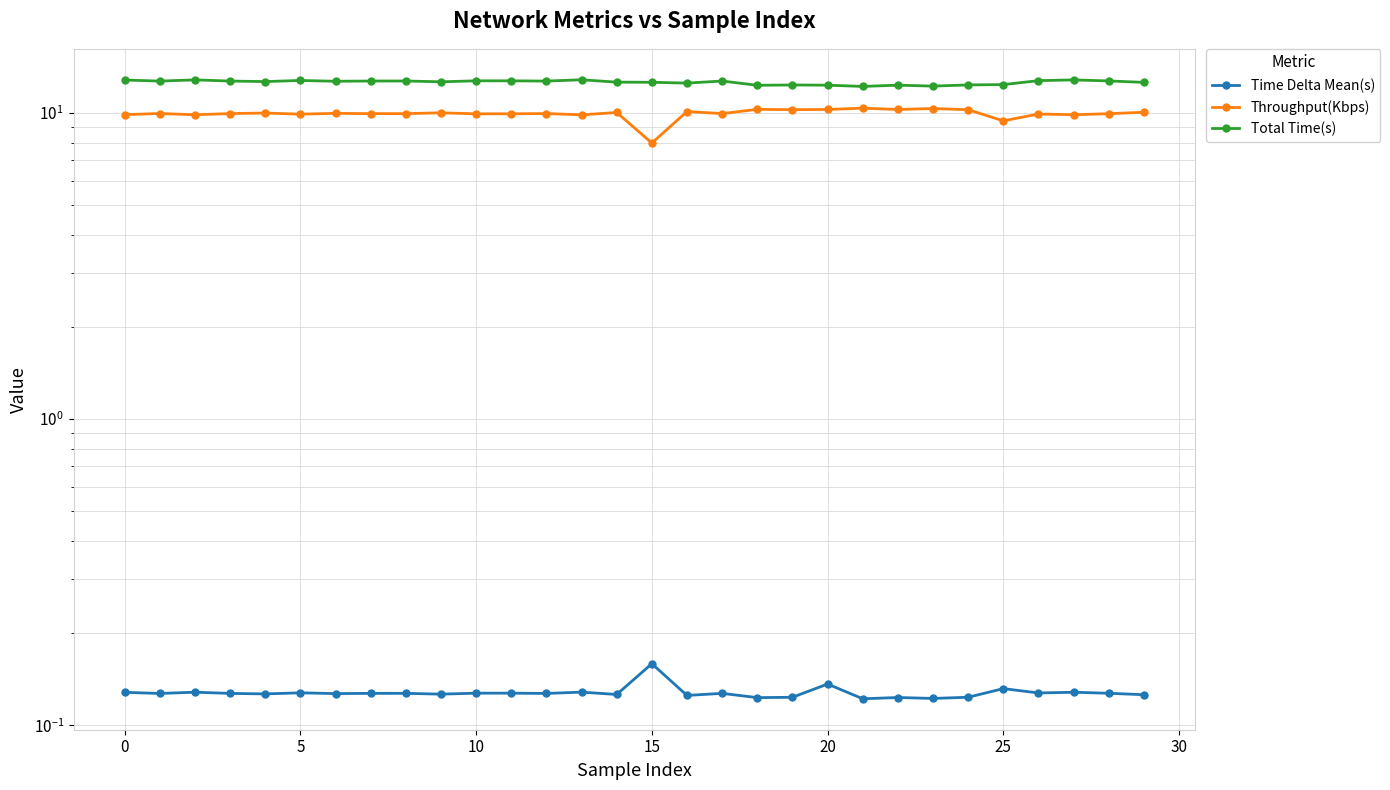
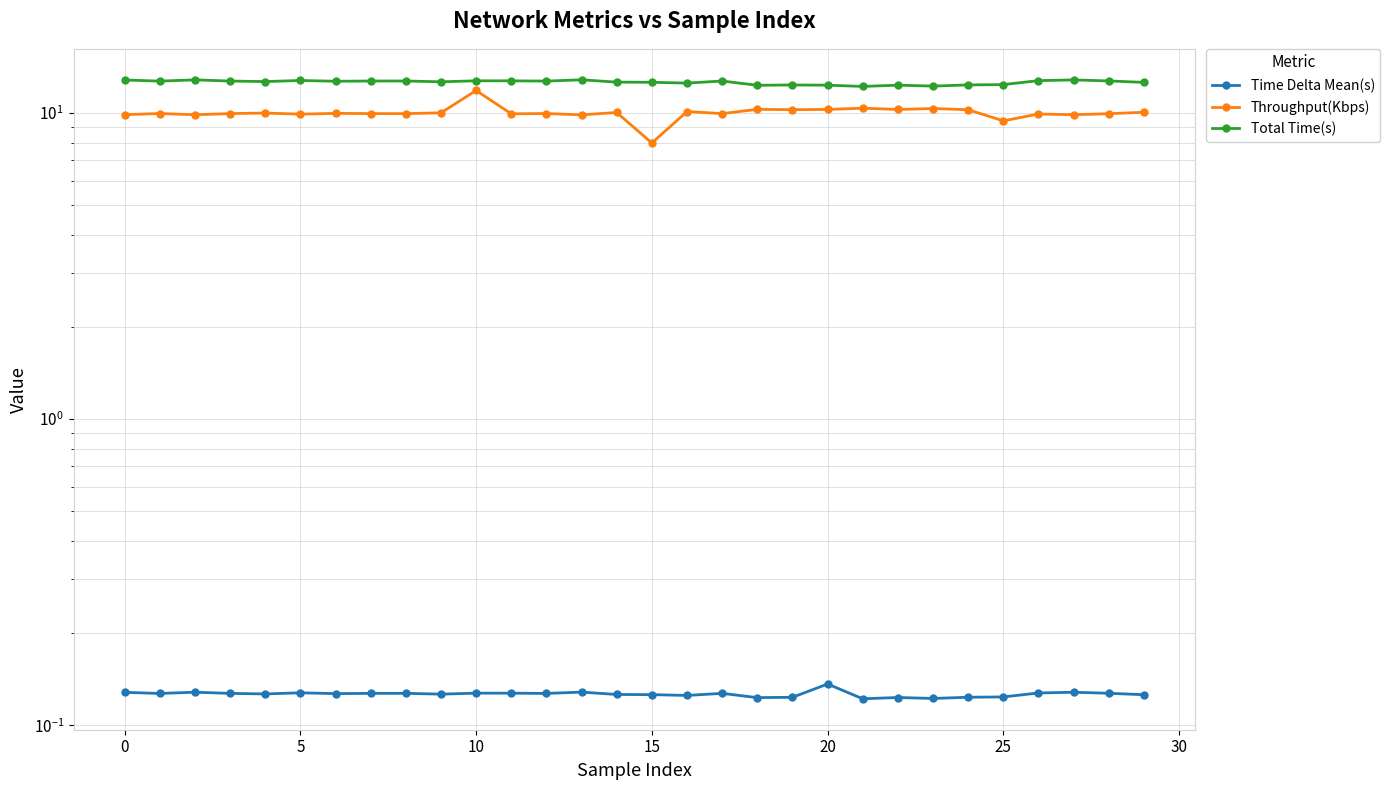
Throughput(Kbps), 10: 9.9 -> 11.8
Time Delta Mean(s), 15: 0.16 -> 0.126
Time Delta Mean(s), 25: 0.132 -> 0.124
